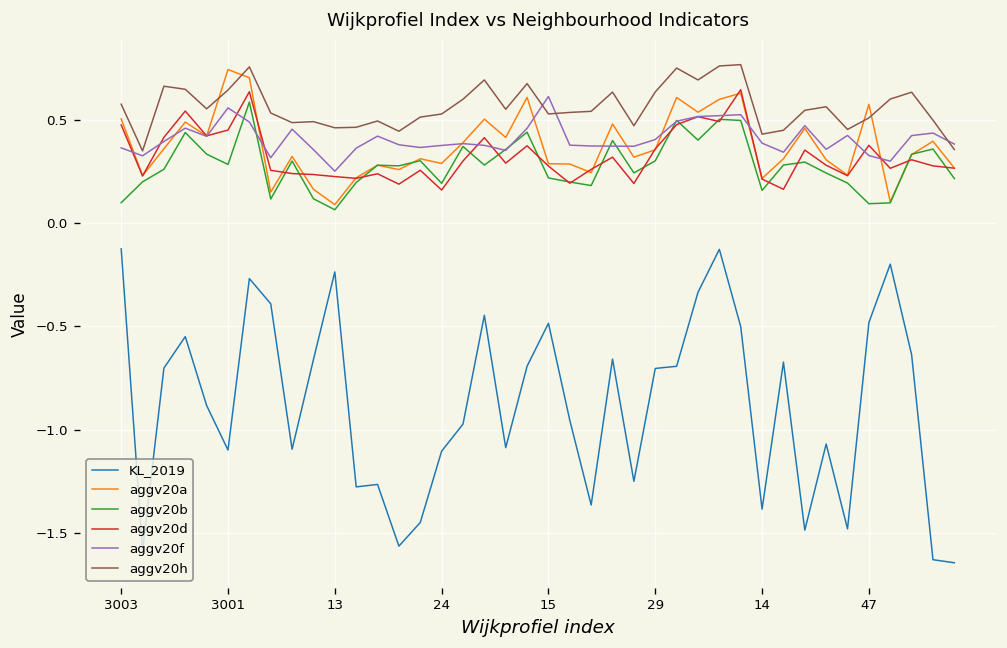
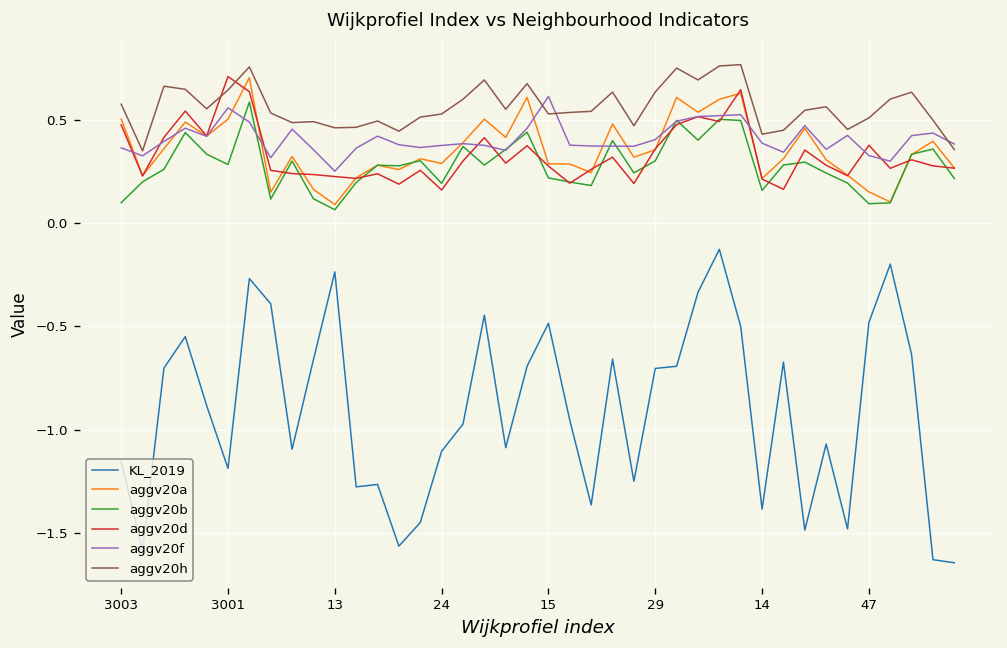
KL_2019, 3003: -0.12 -> -1.15
KL_2019, 3001: -1.10 -> -1.19
aggv20a, 3001: 0.74 -> 0.50
aggv20d, 3001: 0.45 -> 0.71
aggv20a, 47: 0.57 -> 0.15
